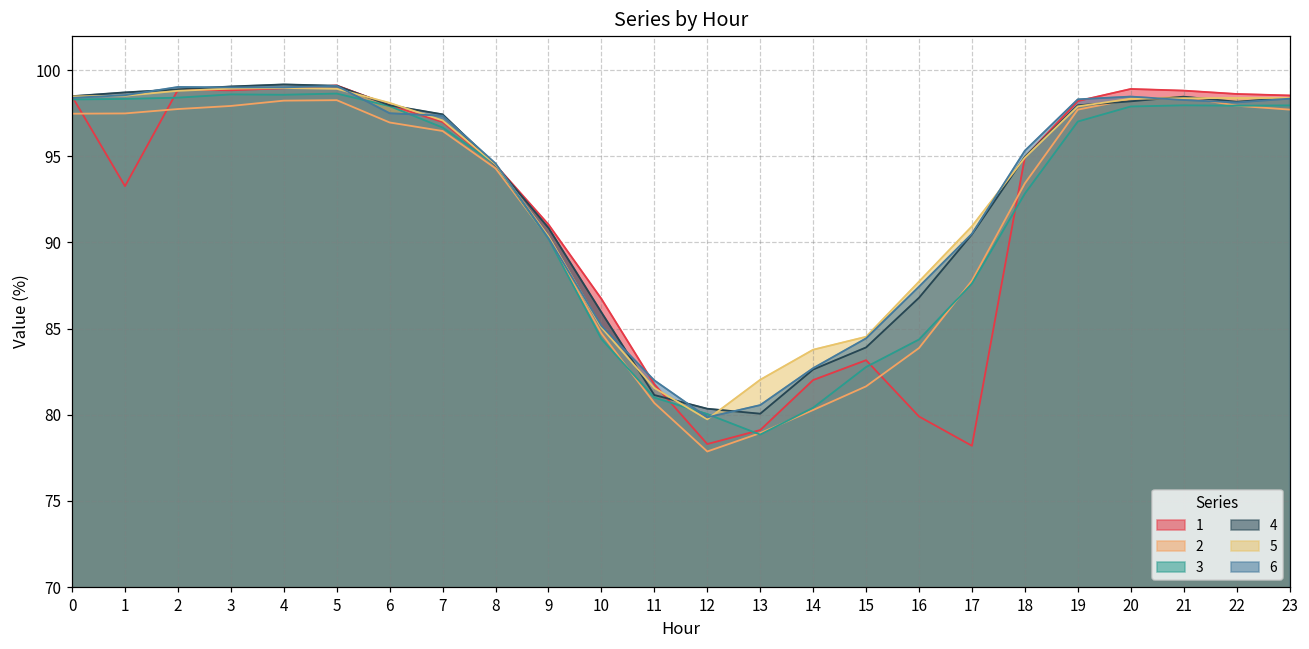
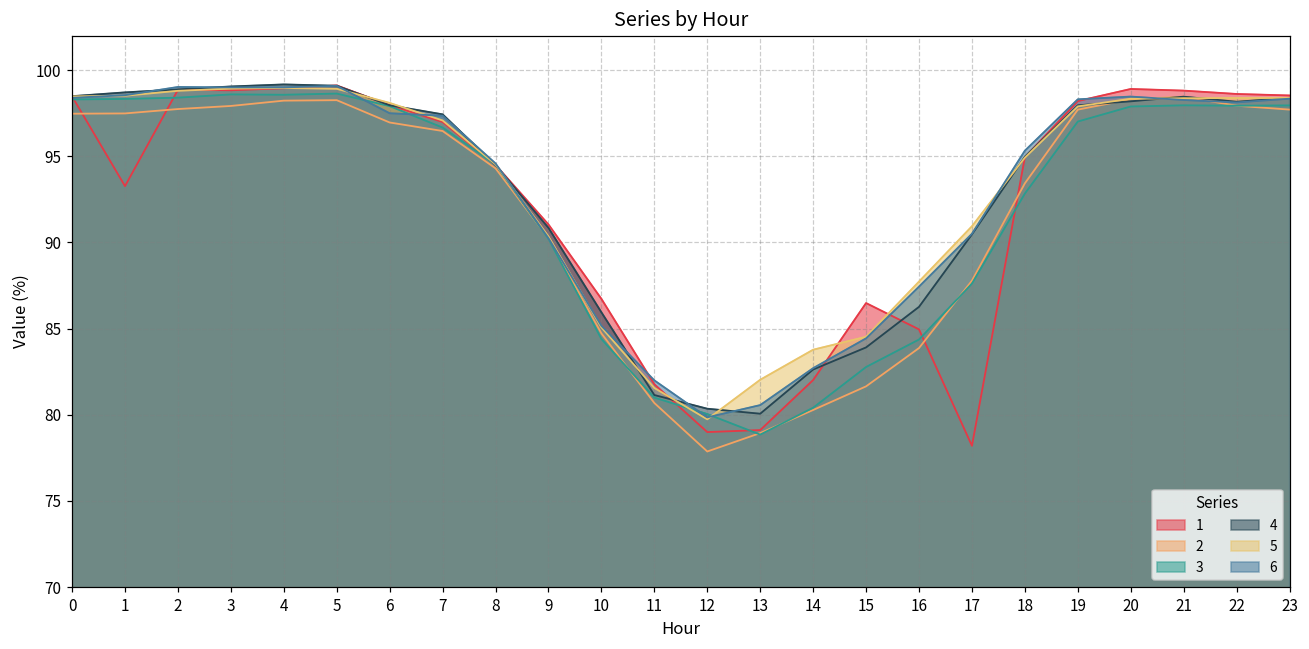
1, 12: 78.3 -> 79.0
1, 15: 83.2 -> 86.5
1, 16: 79.9 -> 85.0
4, 16: 86.8 -> 86.3
